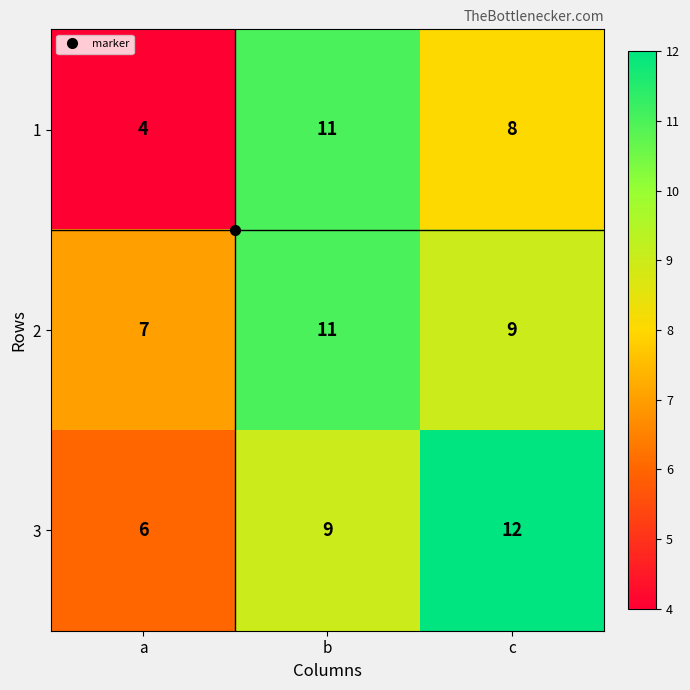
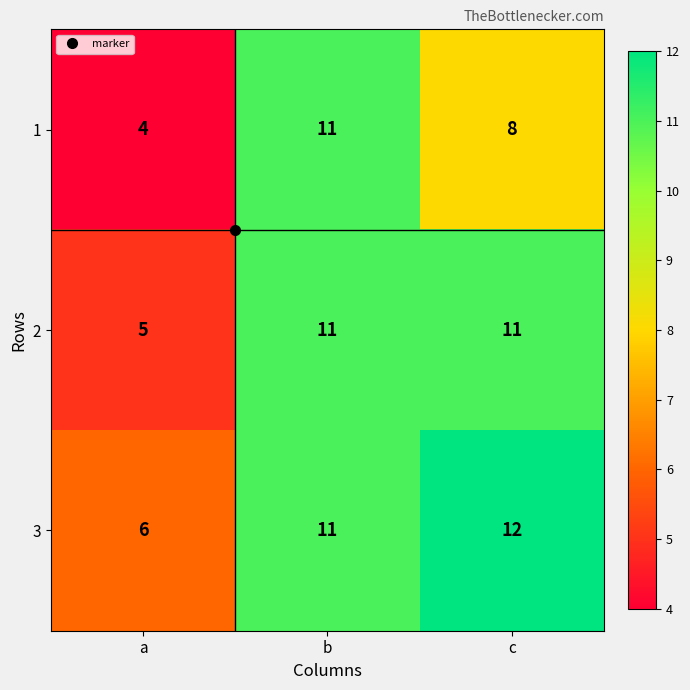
2, a: 7 -> 5
2, c: 9 -> 11
3, b: 9 -> 11
